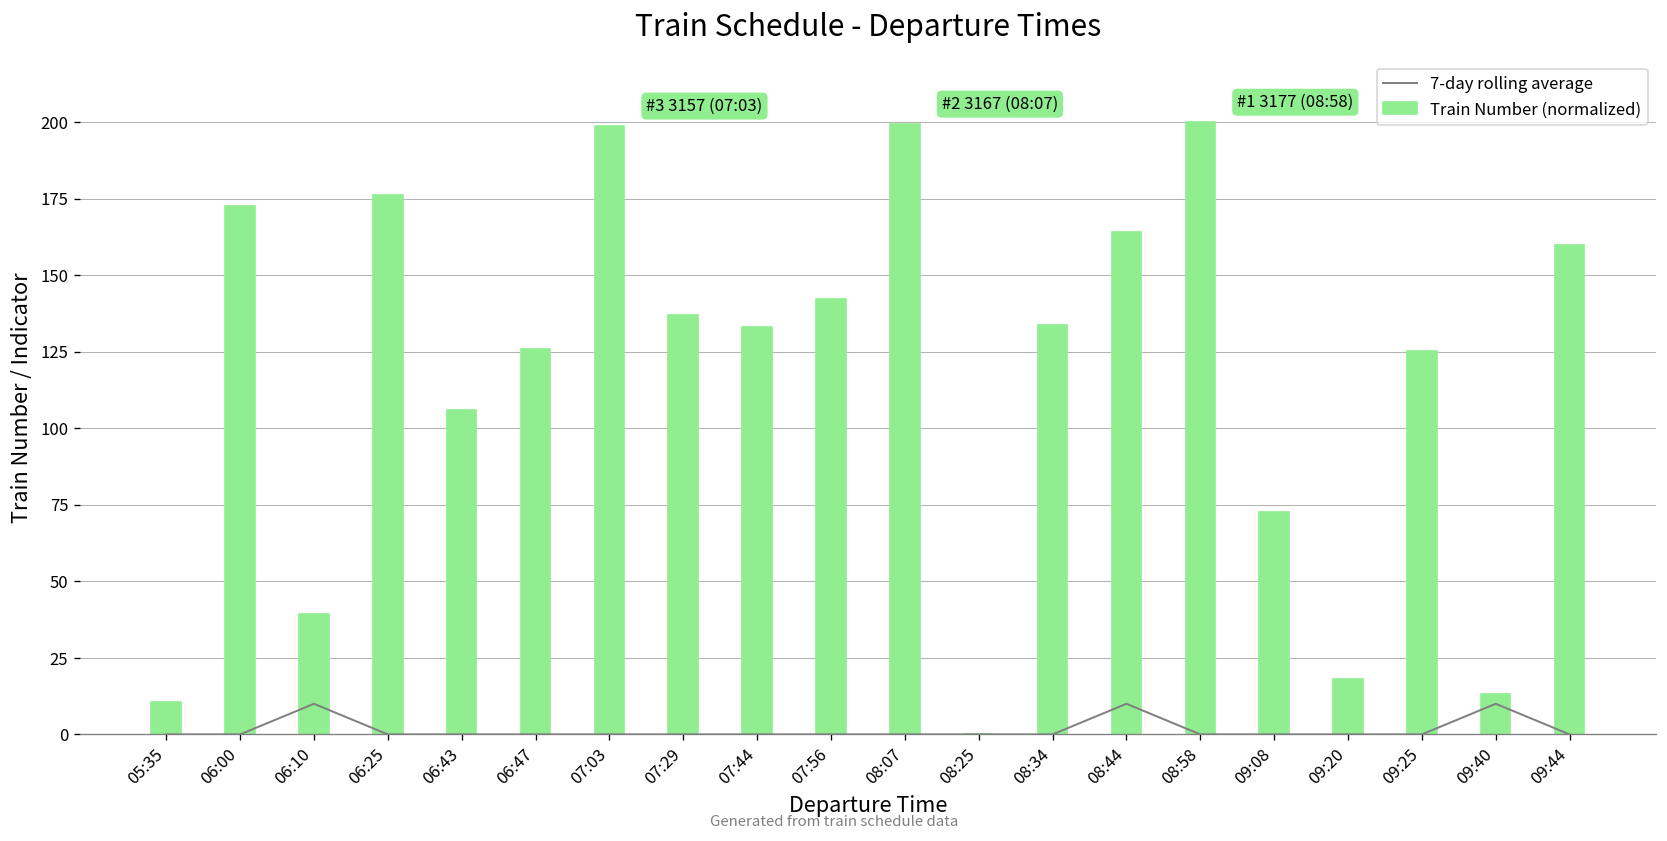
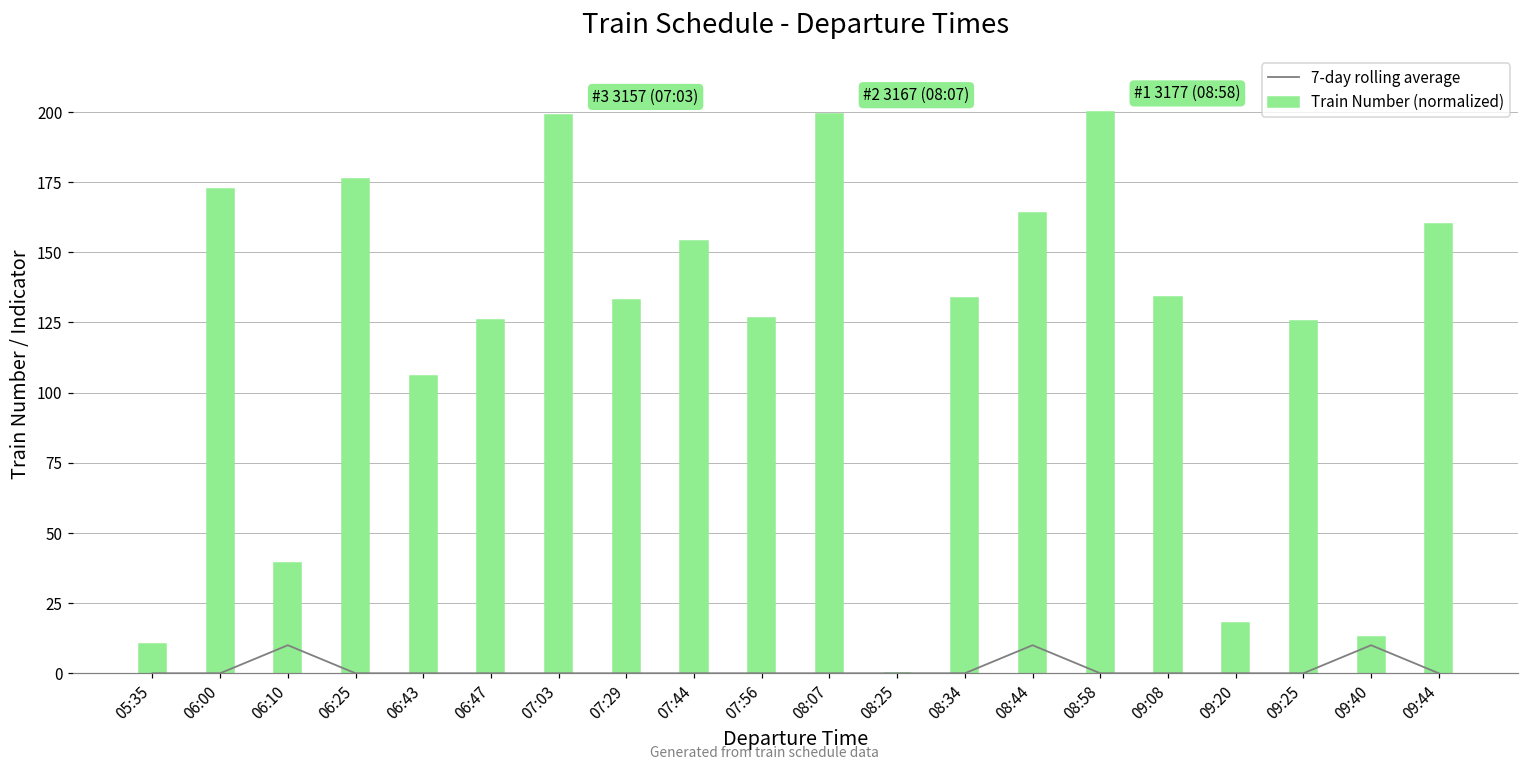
Train Number (normalized), 07:29: 137 -> 133
Train Number (normalized), 07:44: 133 -> 154
Train Number (normalized), 07:56: 142 -> 127
Train Number (normalized), 09:08: 73 -> 134
